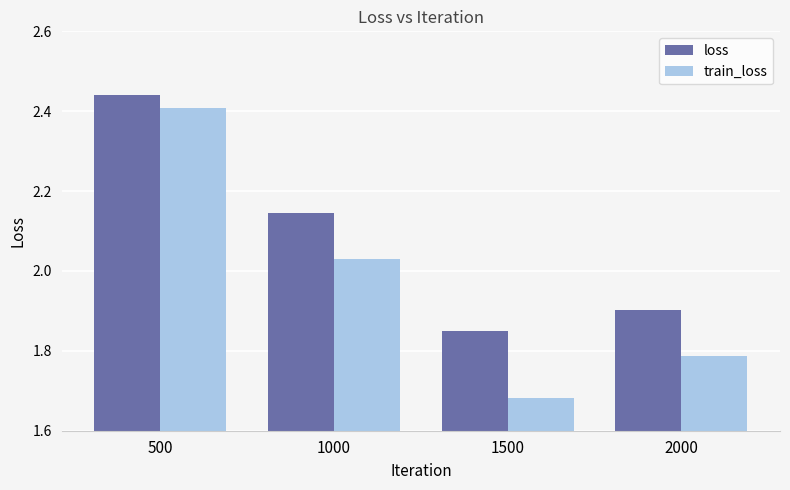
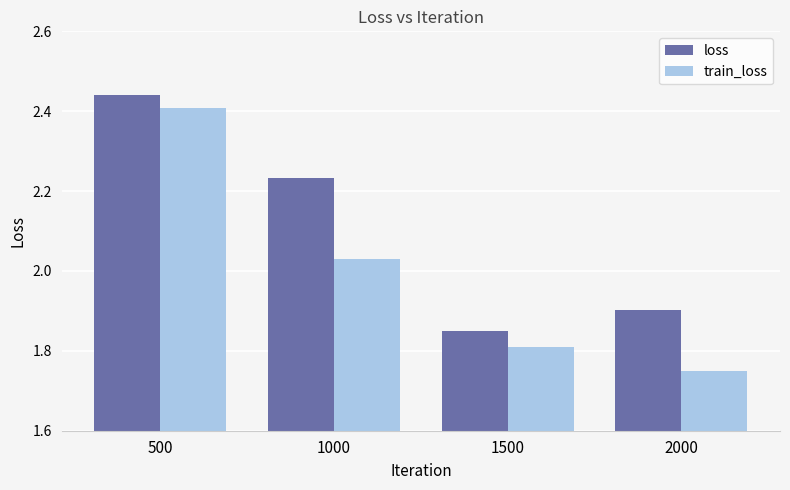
loss, 1000: 2.15 -> 2.23
train_loss, 1500: 1.68 -> 1.81
train_loss, 2000: 1.79 -> 1.75
